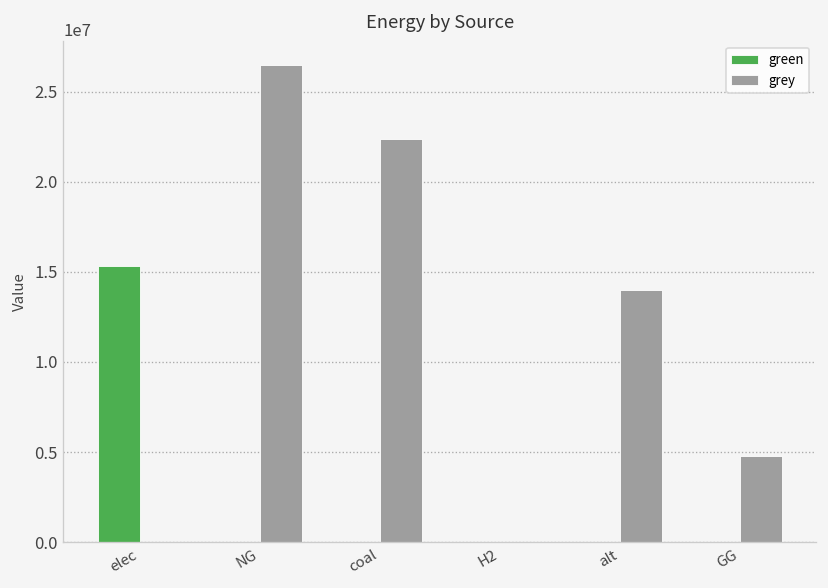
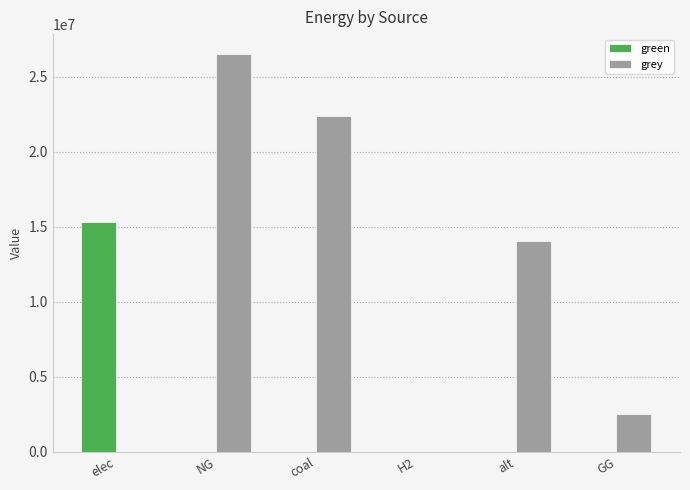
grey, GG: 4800000 -> 2500000
